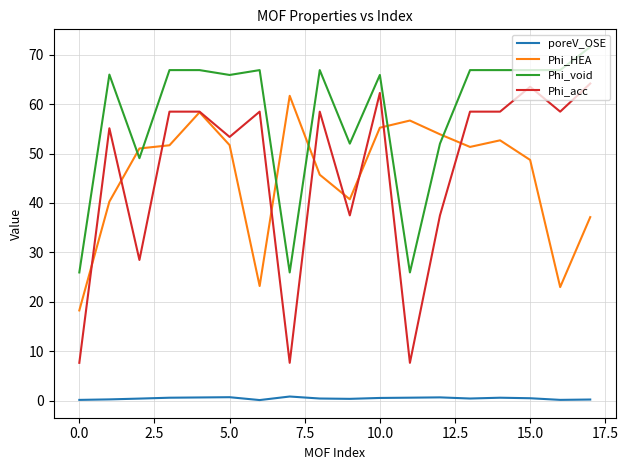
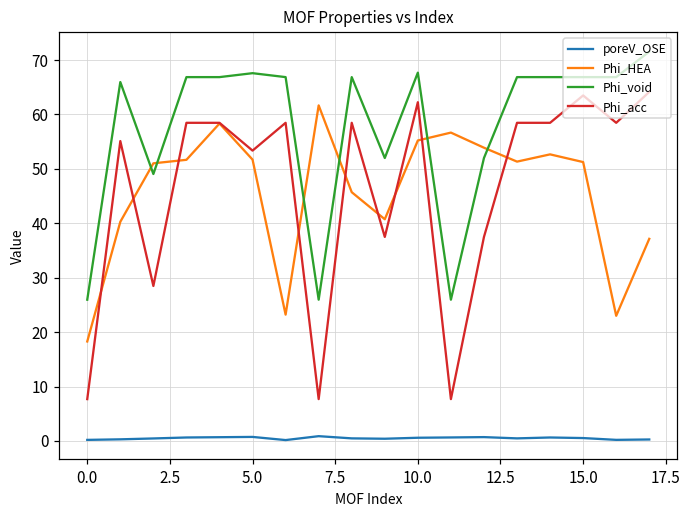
Phi_void, 5.0: 66 -> 68
Phi_void, 10.0: 66 -> 68
Phi_HEA, 15.0: 49 -> 51
